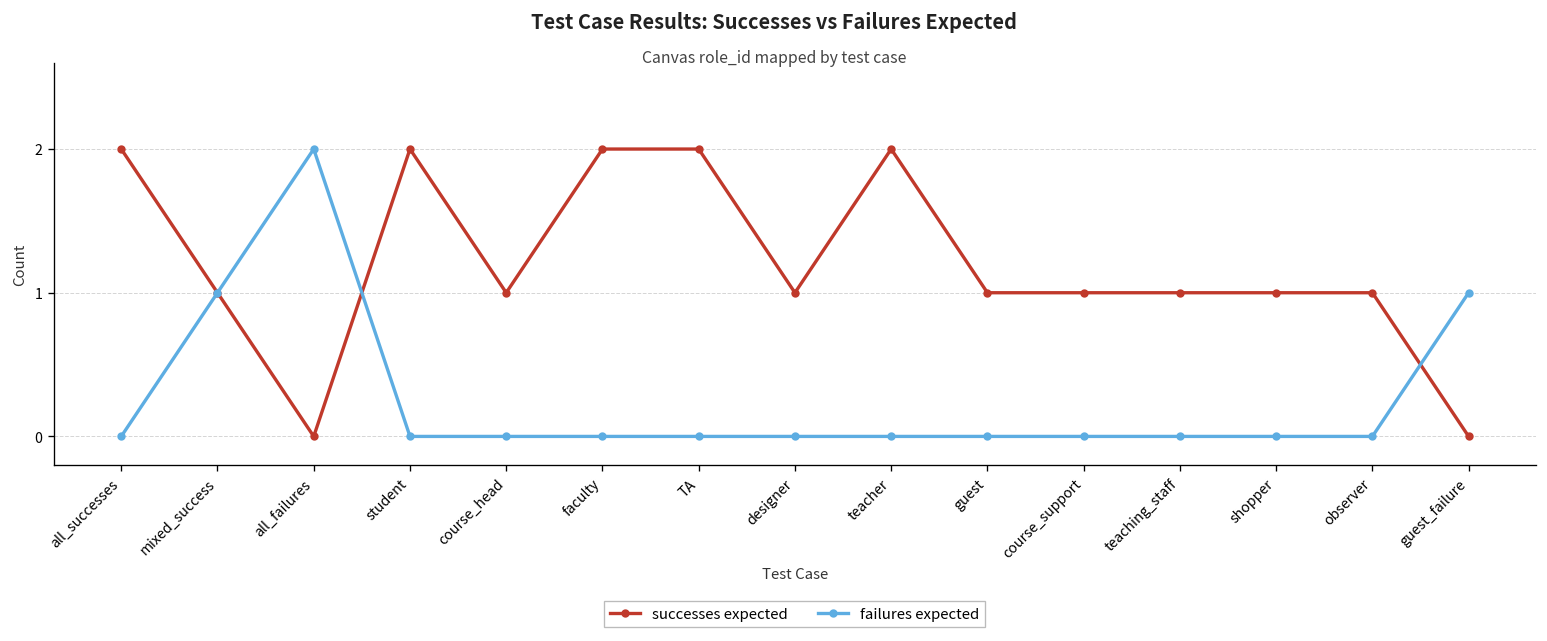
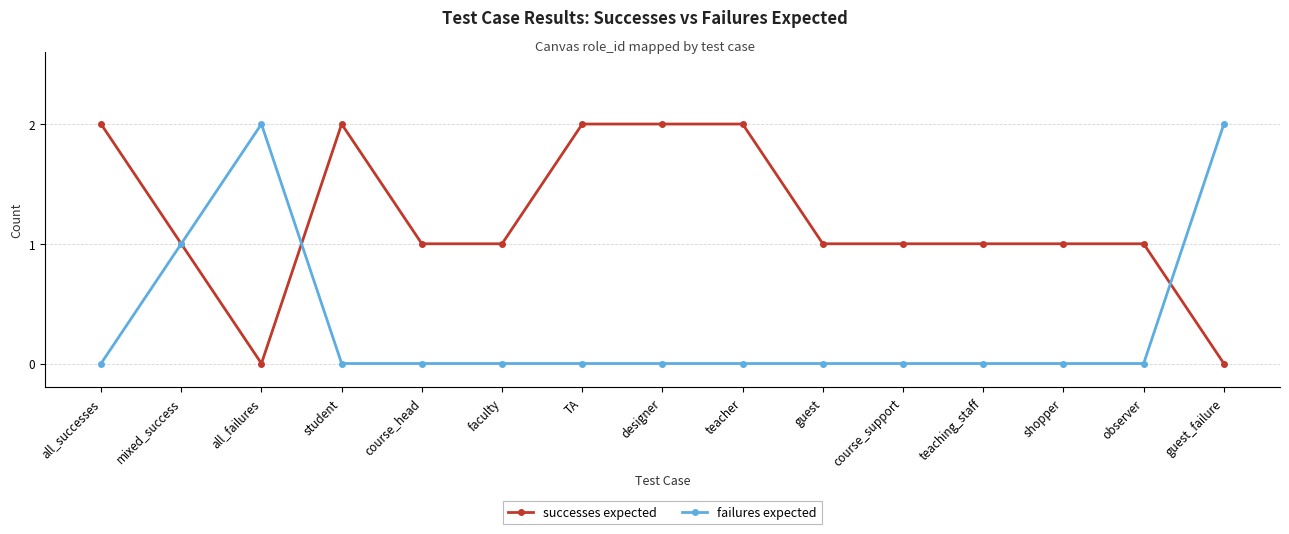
successes expected, faculty: 2 -> 1
successes expected, designer: 1 -> 2
failures expected, guest_failure: 1 -> 2
